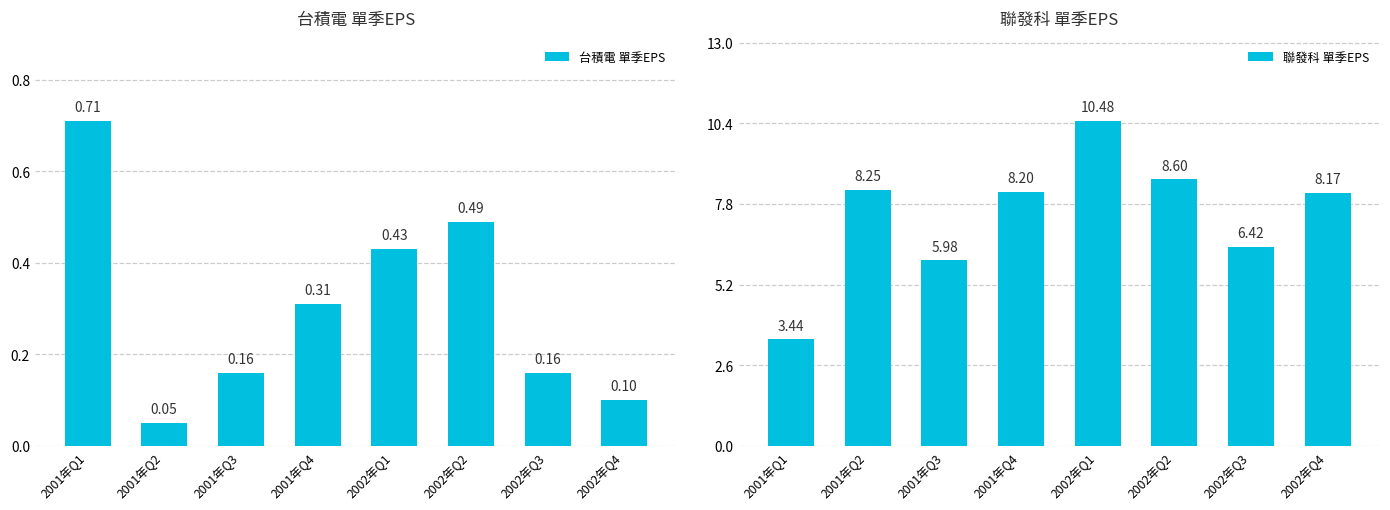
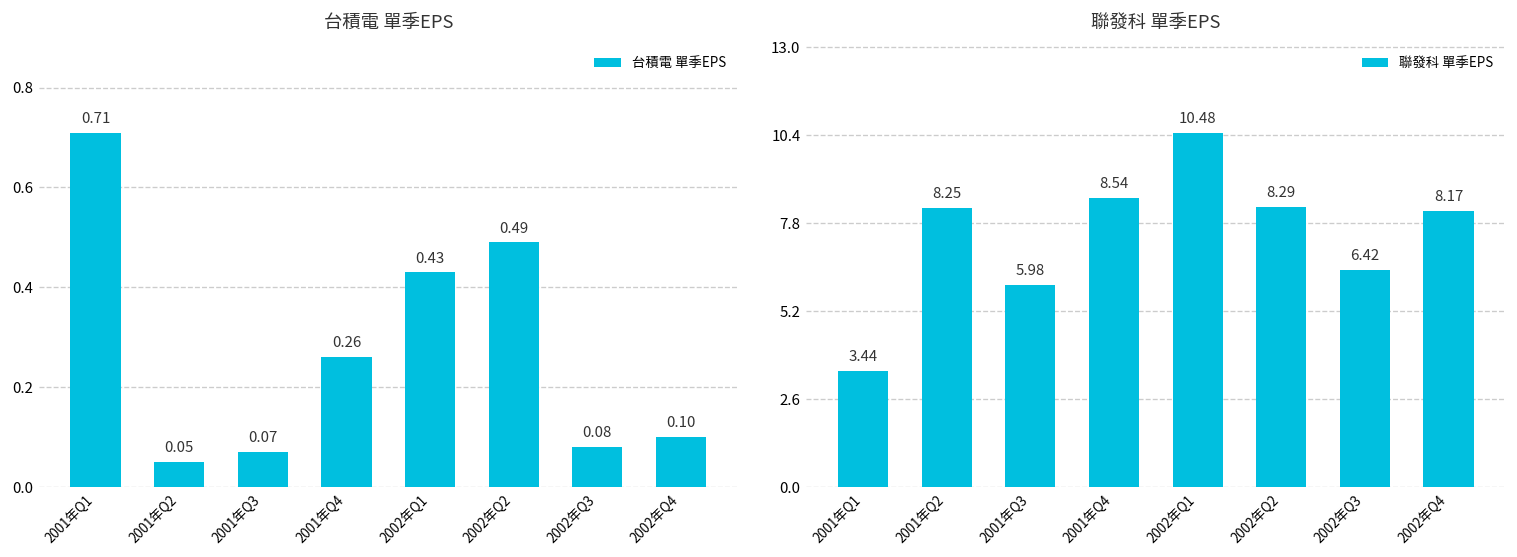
台積電 單季EPS, 2001年Q3: 0.16 -> 0.07
台積電 單季EPS, 2001年Q4: 0.31 -> 0.26
台積電 單季EPS, 2002年Q3: 0.16 -> 0.08
聯發科 單季EPS, 2001年Q4: 8.20 -> 8.54
聯發科 單季EPS, 2002年Q2: 8.60 -> 8.29
